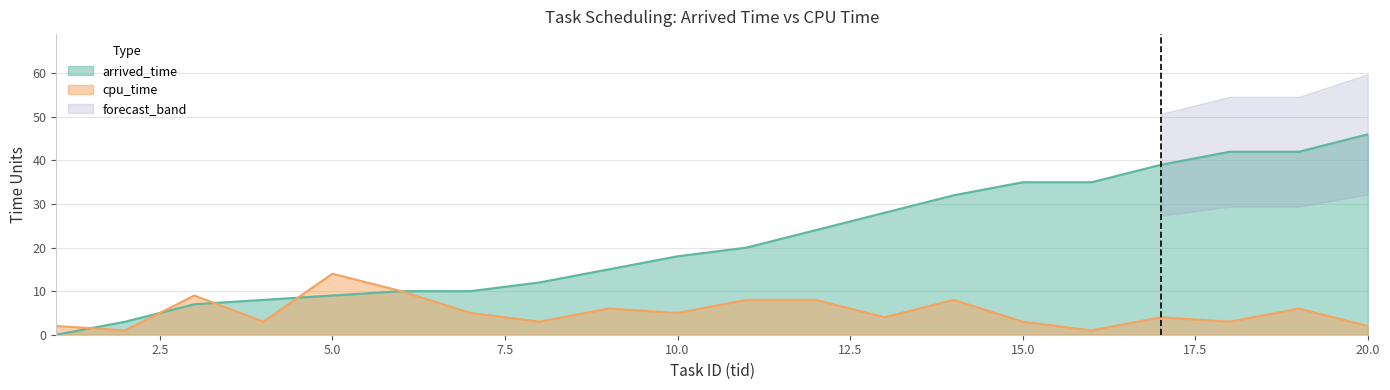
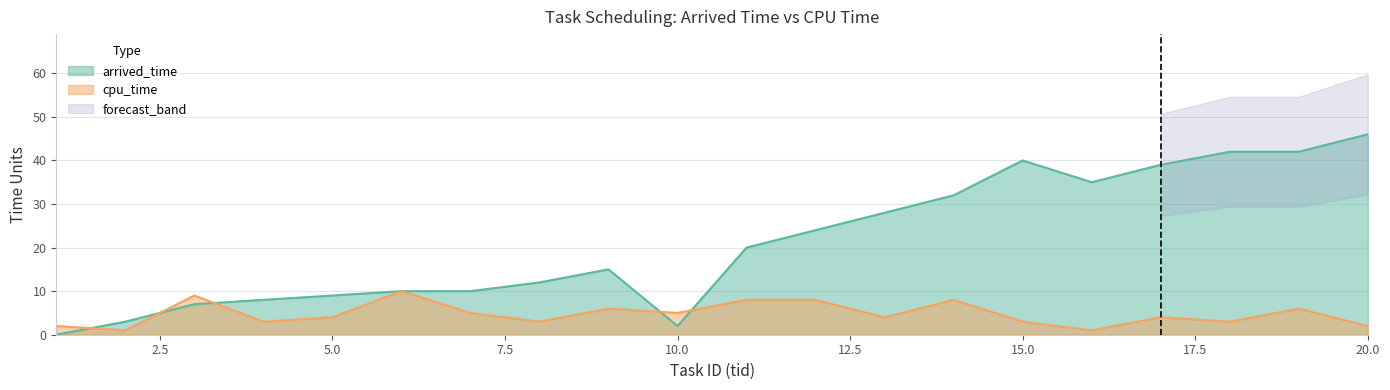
cpu_time, 5.0: 14 -> 4
arrived_time, 10.0: 18 -> 2
arrived_time, 15.0: 35 -> 40
